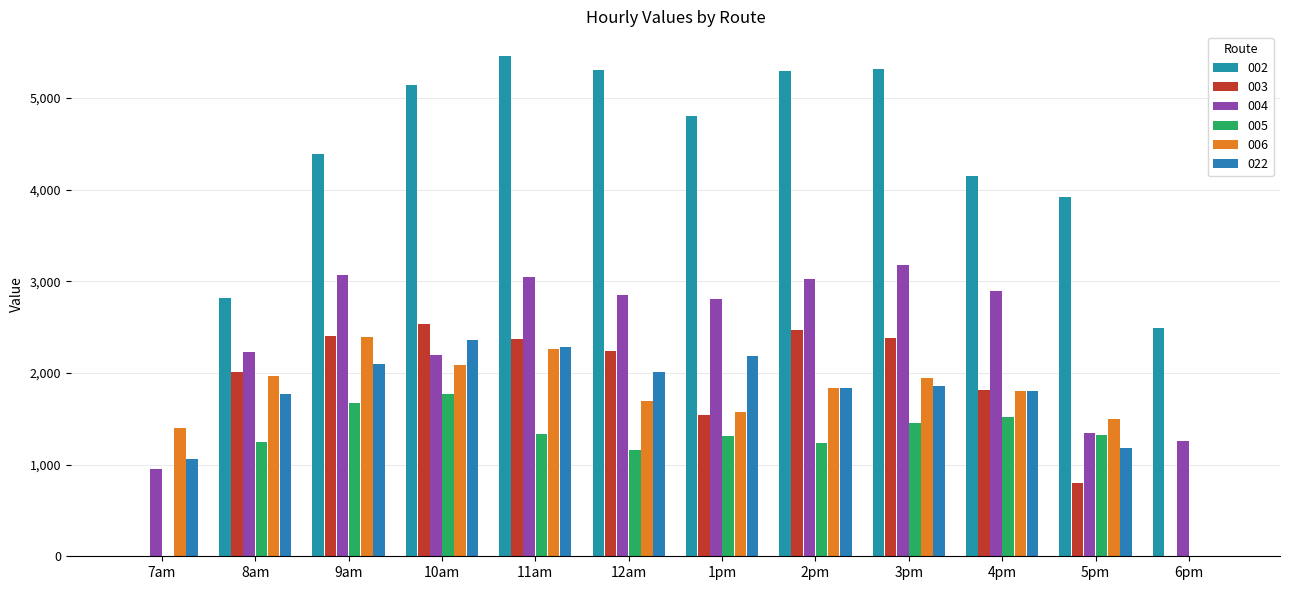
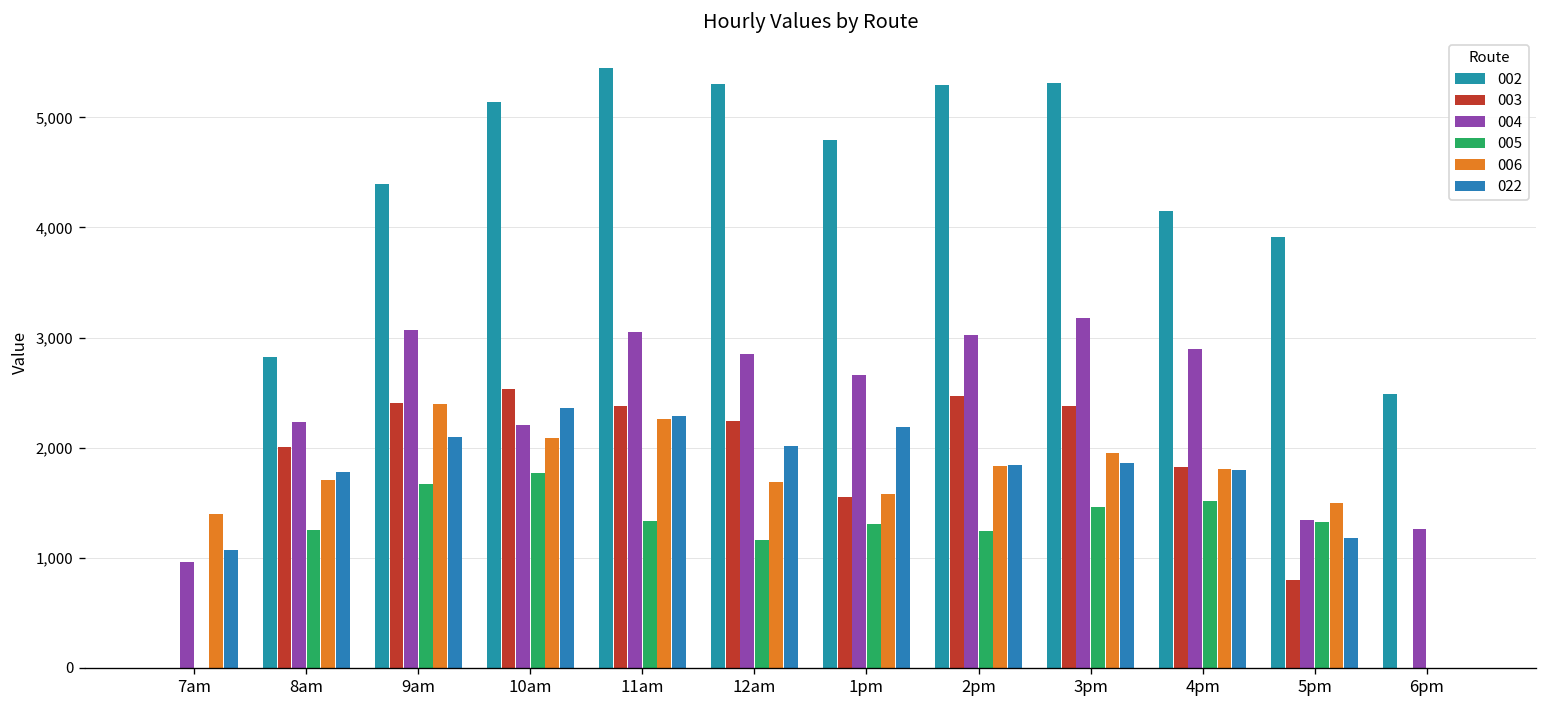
006, 8am: 2,000 -> 1,700
004, 1pm: 2,800 -> 2,700
